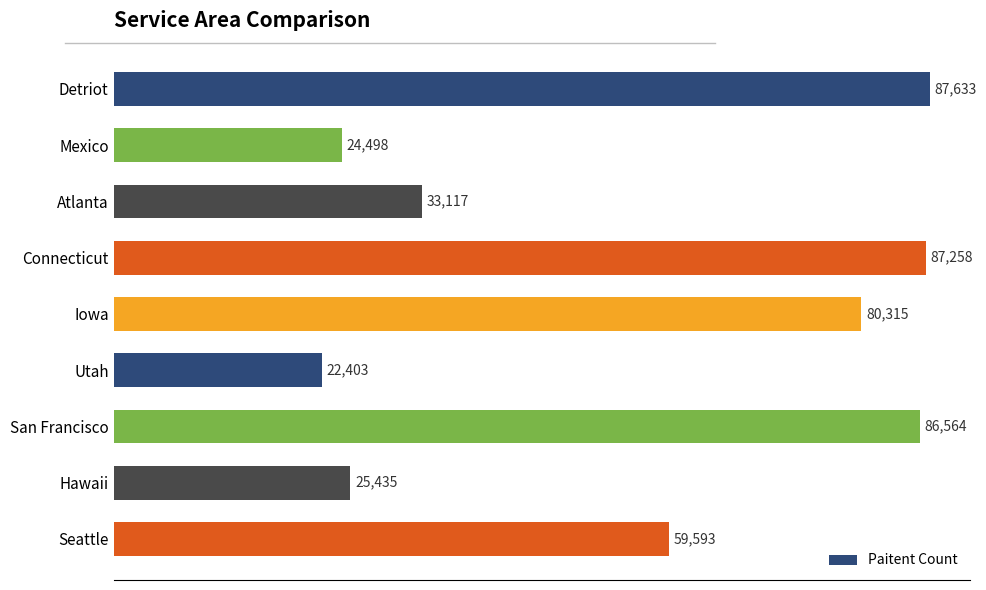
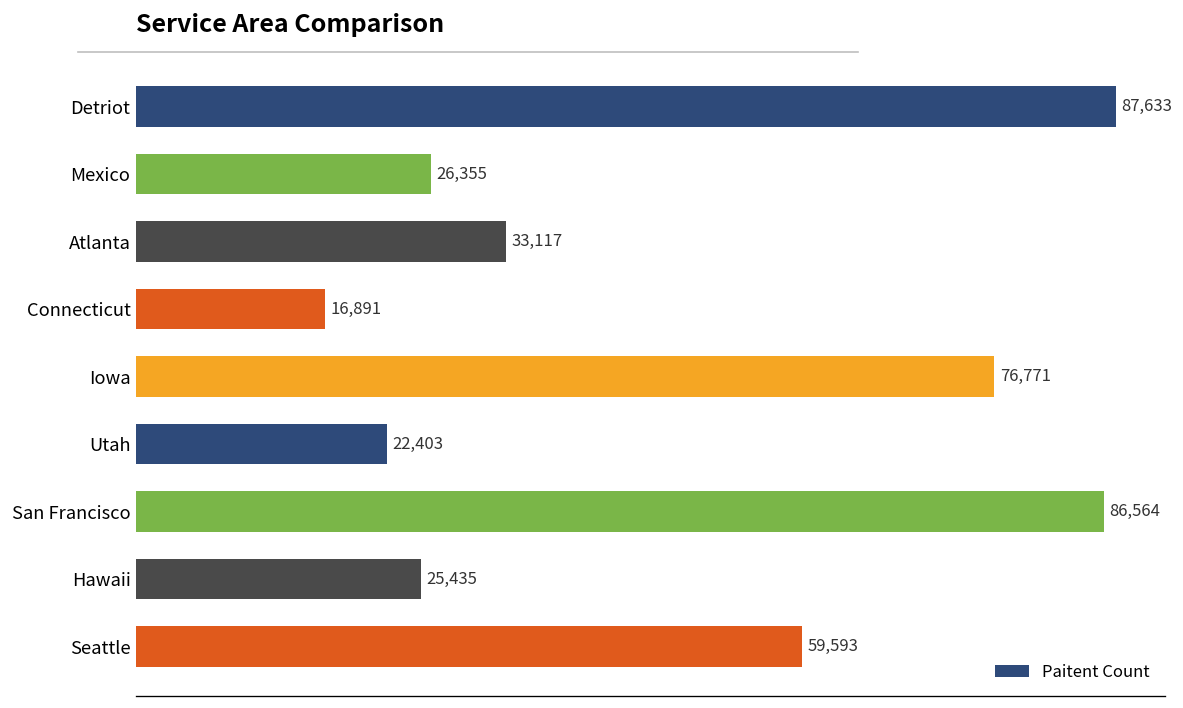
Mexico: 24,498 -> 26,355
Connecticut: 87,258 -> 16,891
Iowa: 80,315 -> 76,771
